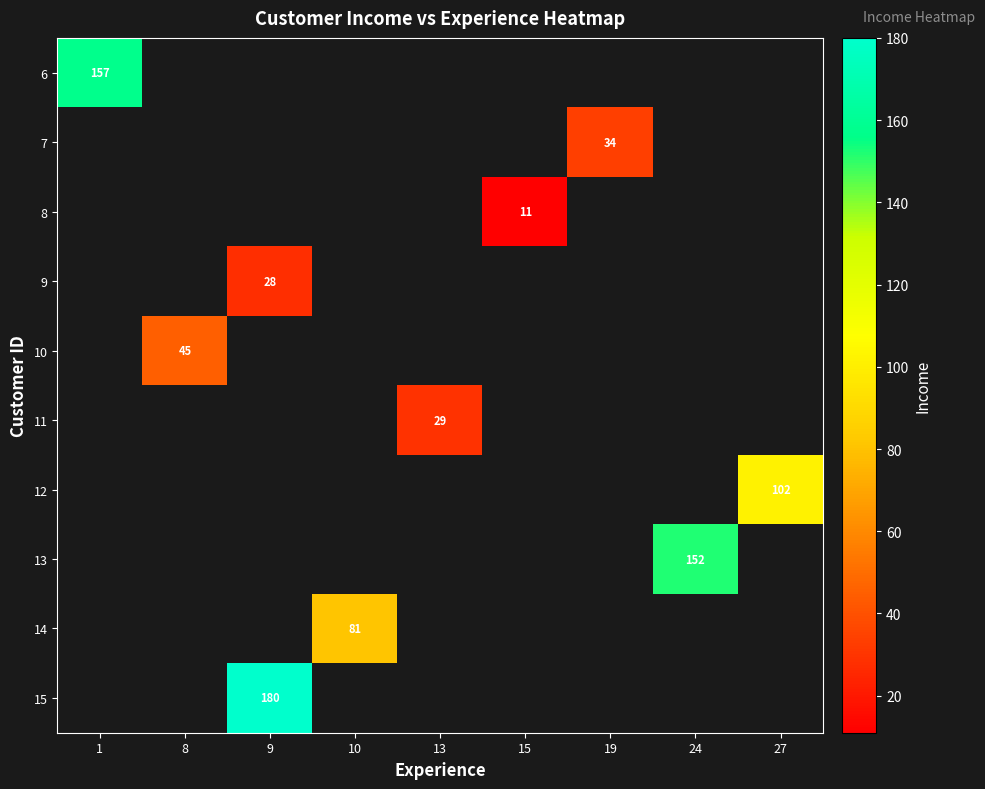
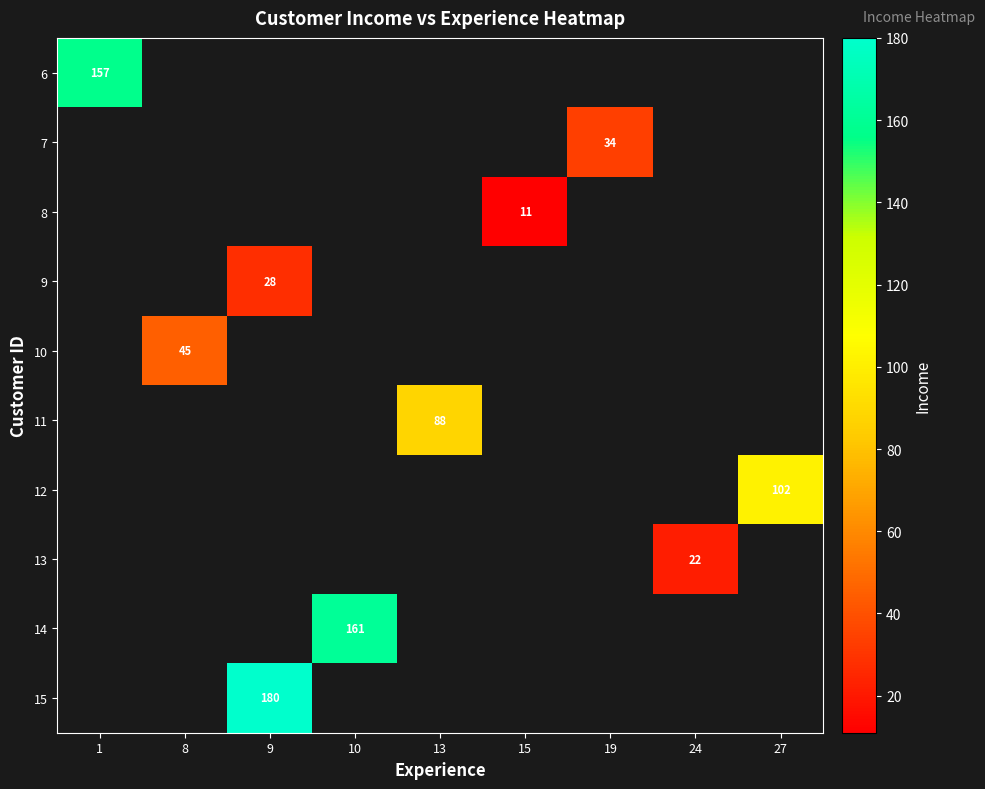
11, 13: 29 -> 88
13, 24: 152 -> 22
14, 10: 81 -> 161
